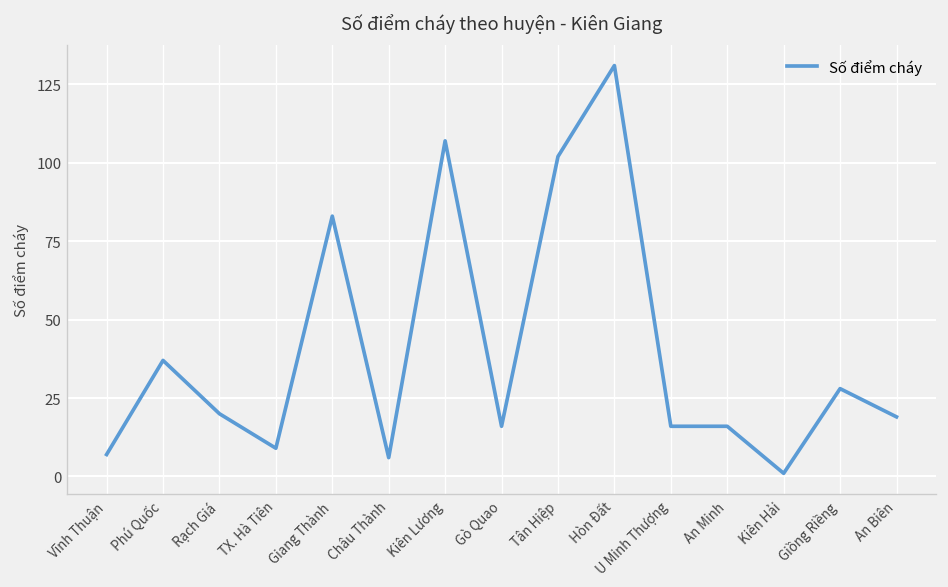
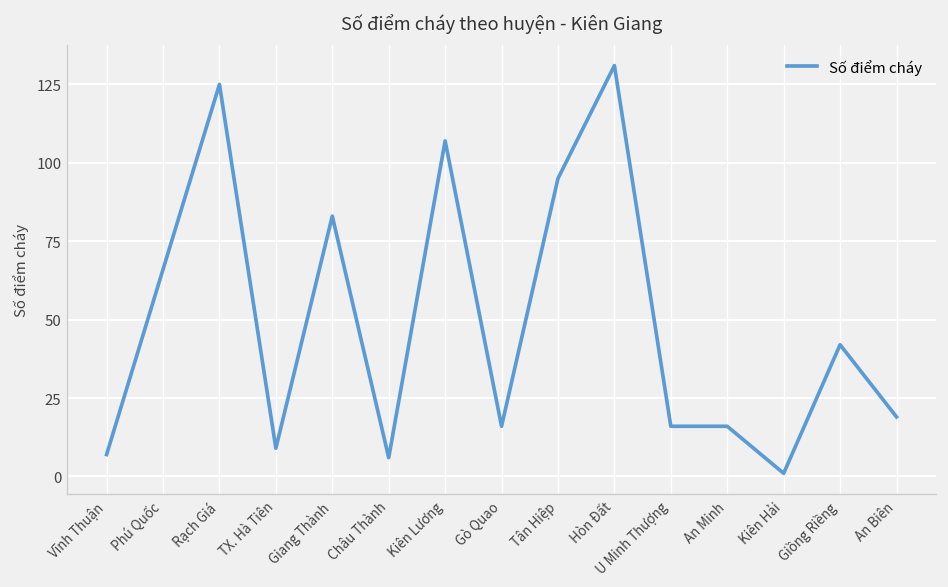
Phú Quốc: 37 -> 66
Rạch Giá: 20 -> 125
Tân Hiệp: 102 -> 95
Giồng Riềng: 28 -> 42
